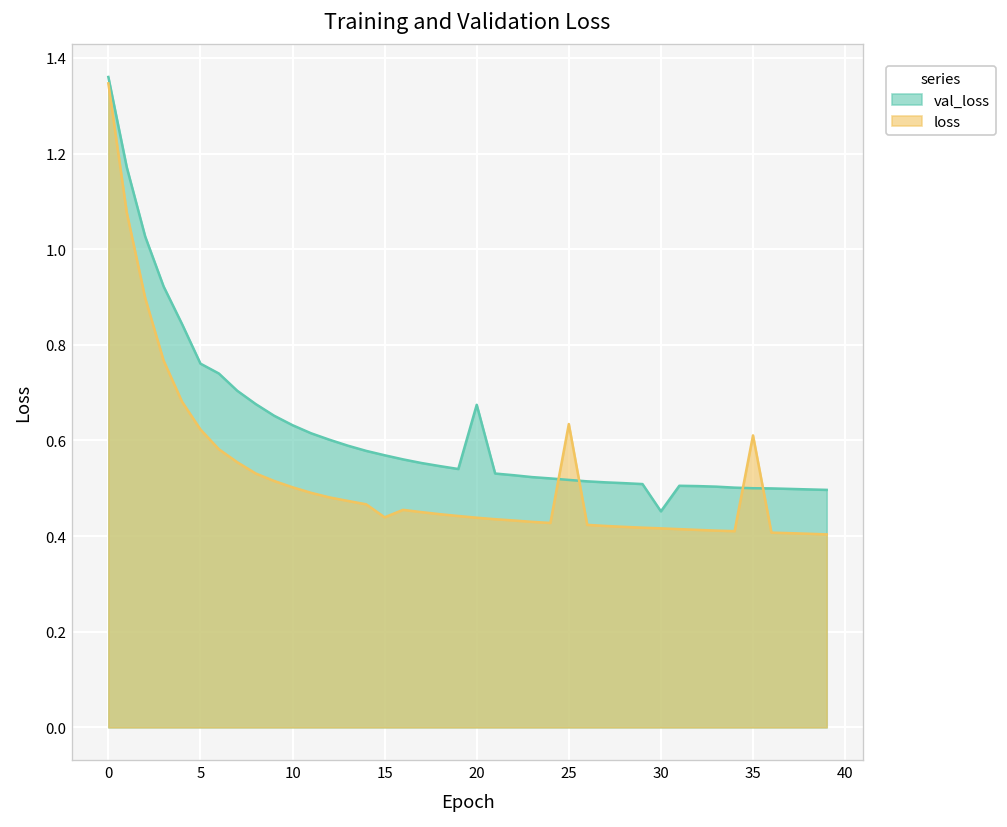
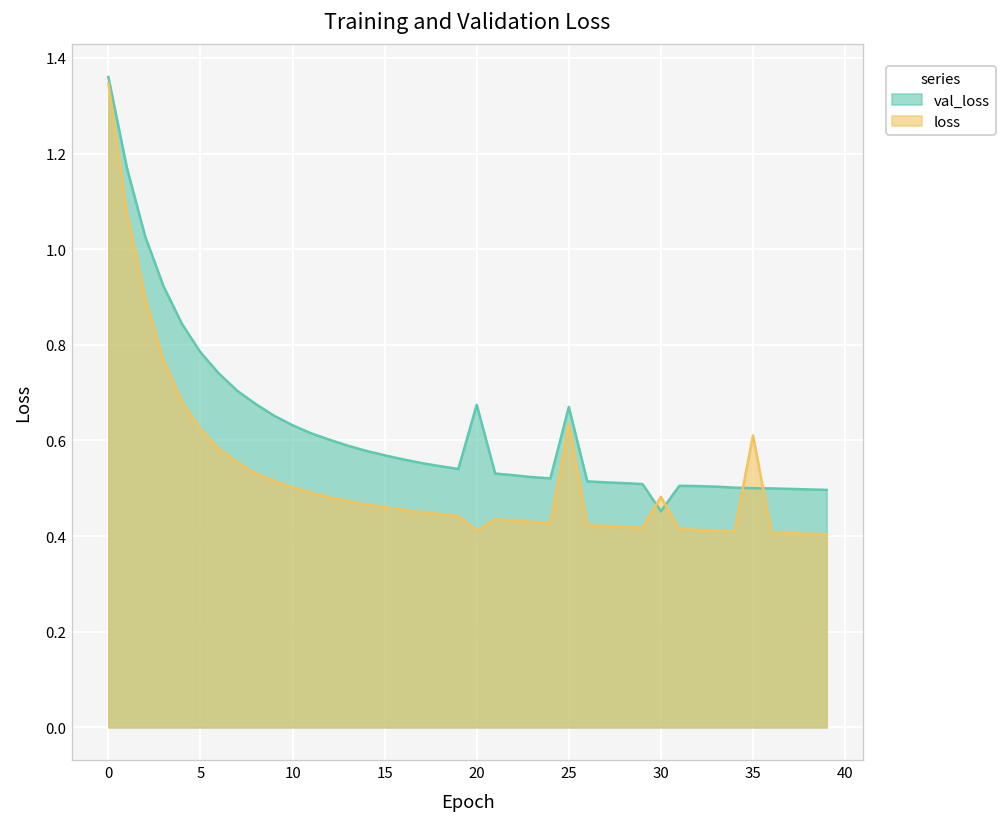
val_loss, 5: 0.76 -> 0.78
loss, 15: 0.44 -> 0.46
loss, 20: 0.44 -> 0.41
val_loss, 25: 0.52 -> 0.67
loss, 30: 0.42 -> 0.48
